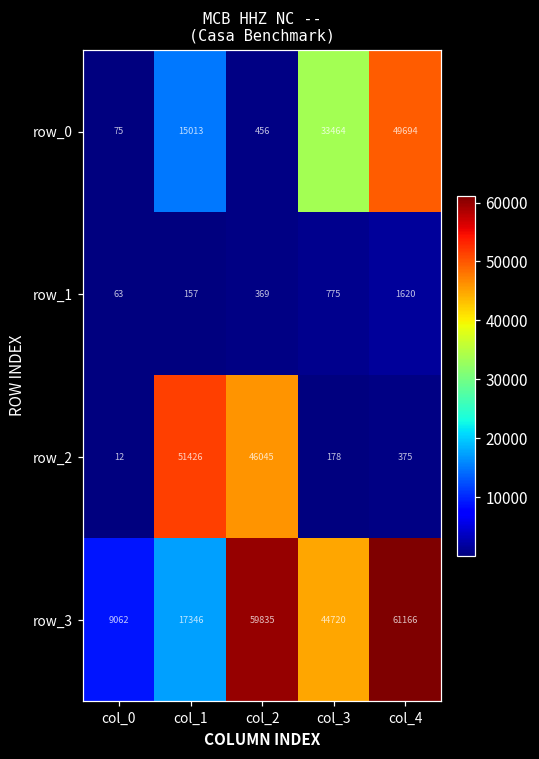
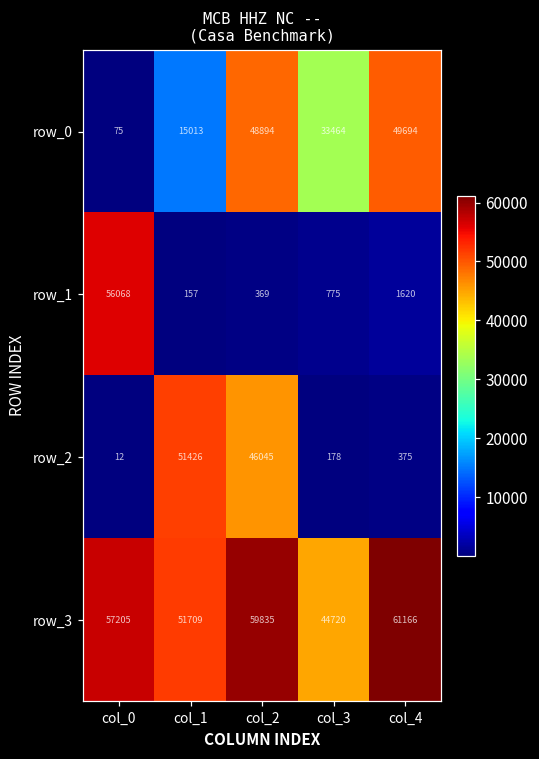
row_0, col_2: 456 -> 48894
row_1, col_0: 63 -> 56068
row_3, col_0: 9062 -> 57205
row_3, col_1: 17346 -> 51709
